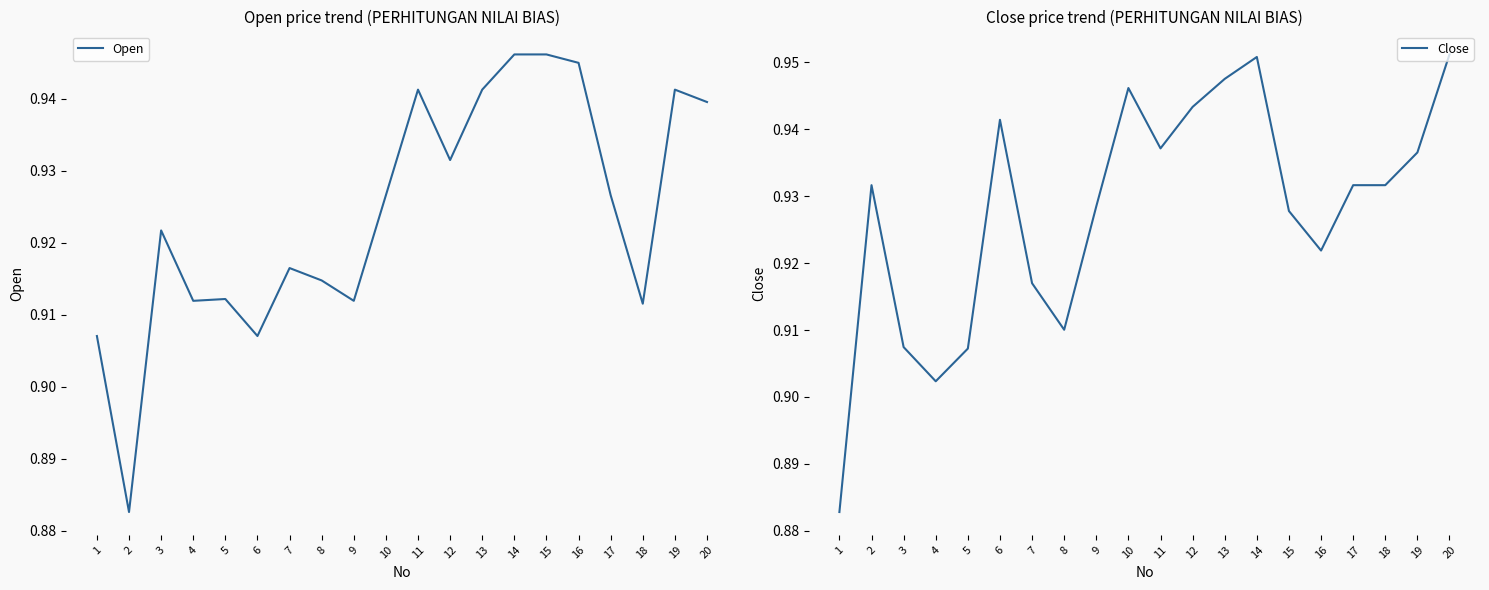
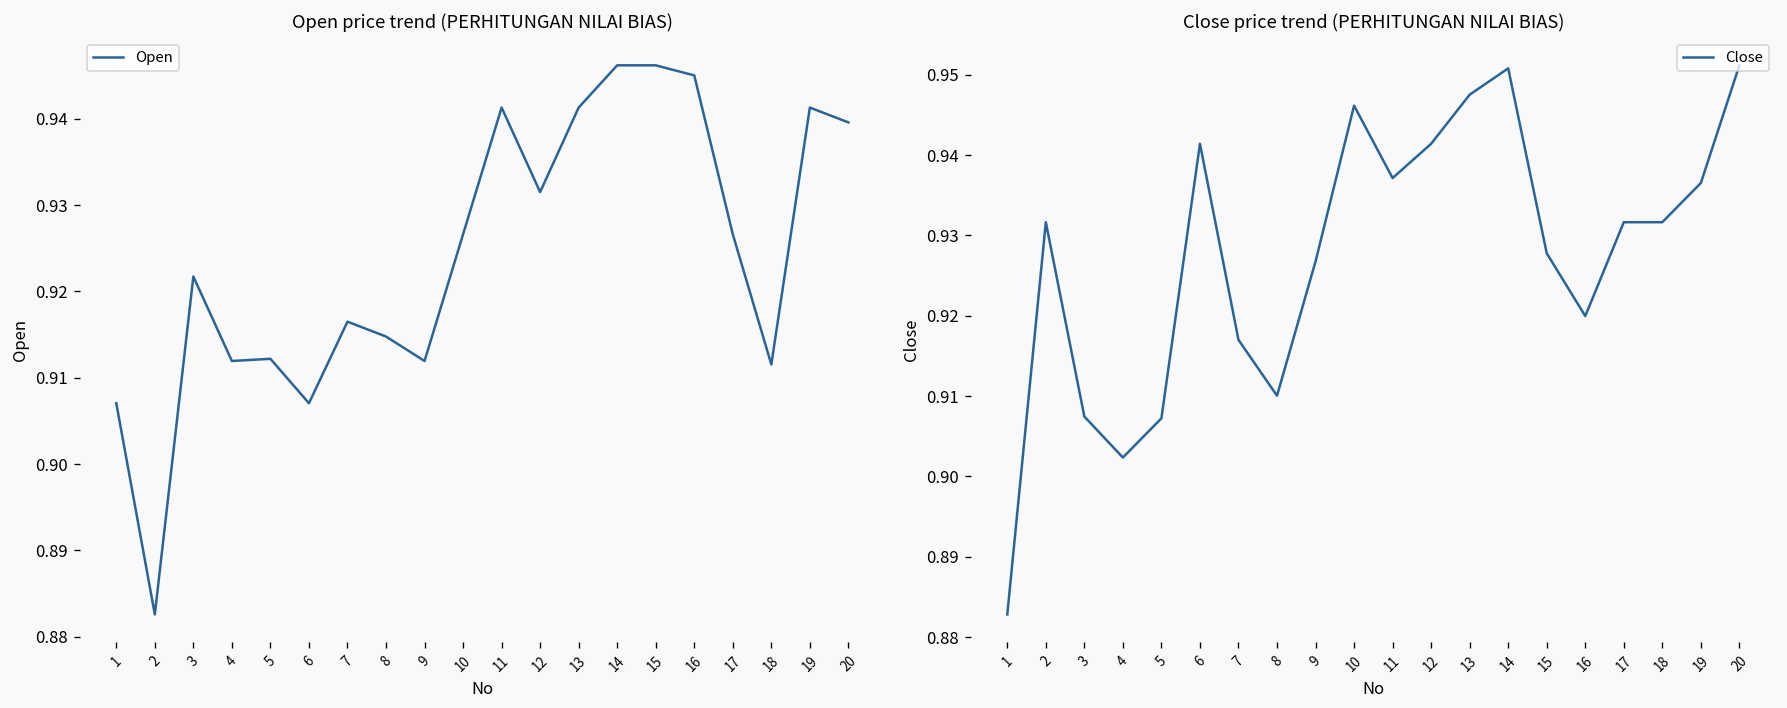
Close price trend (PERHITUNGAN NILAI BIAS), 9: 0.928 -> 0.927
Close price trend (PERHITUNGAN NILAI BIAS), 12: 0.943 -> 0.941
Close price trend (PERHITUNGAN NILAI BIAS), 16: 0.922 -> 0.920
